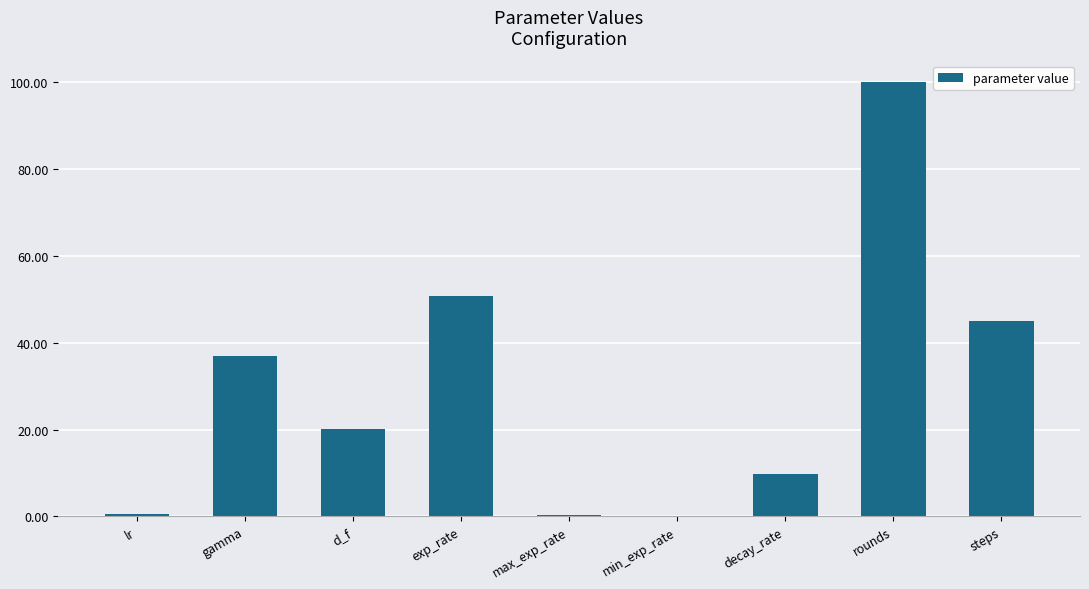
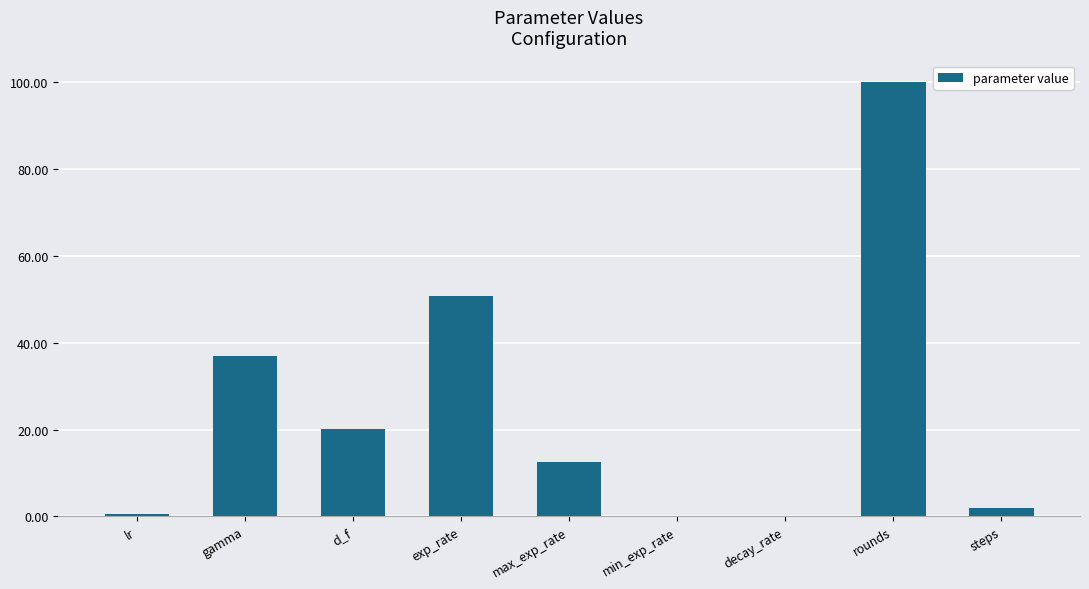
max_exp_rate: 0 -> 13
decay_rate: 10 -> 0
steps: 45 -> 2
